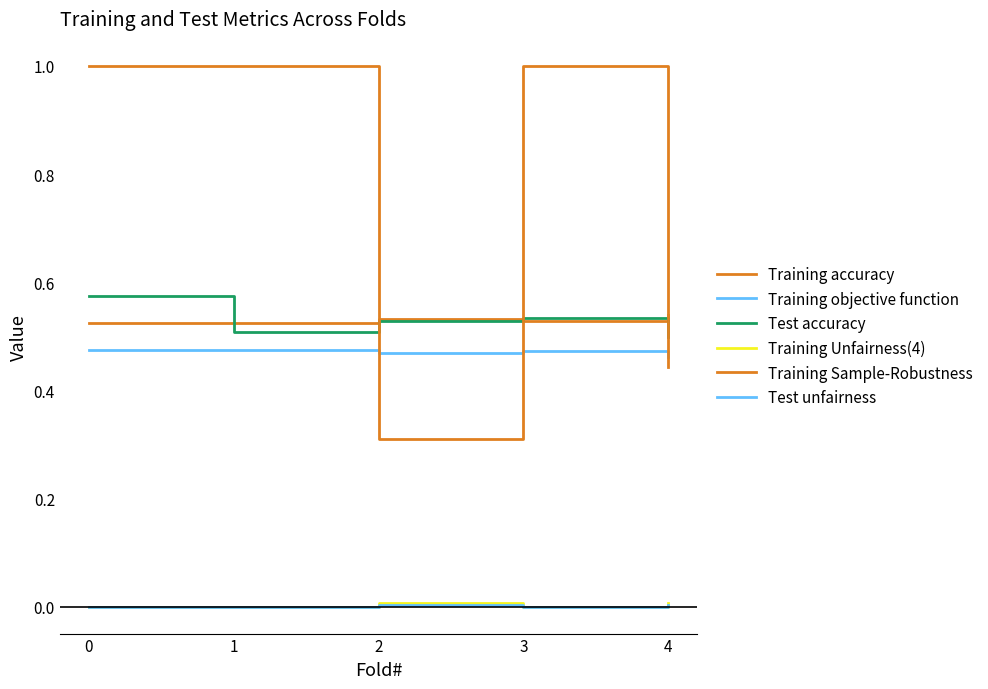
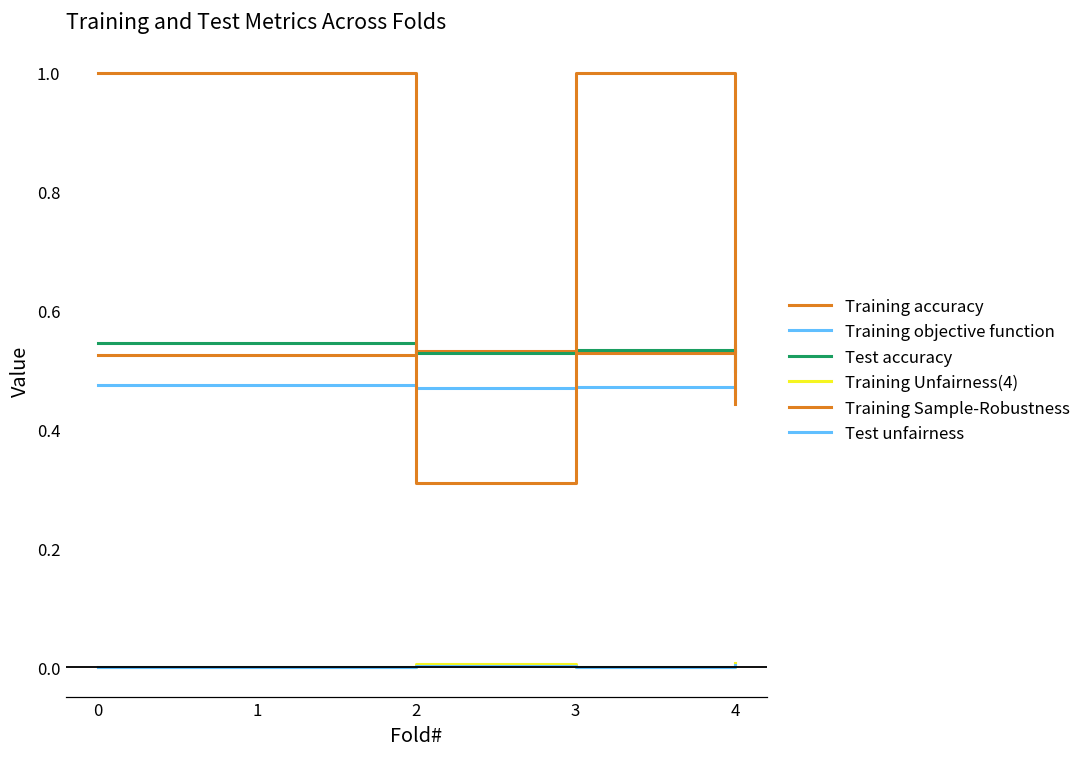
Test accuracy, 0: 0.57 -> 0.55
Test accuracy, 1: 0.51 -> 0.55
